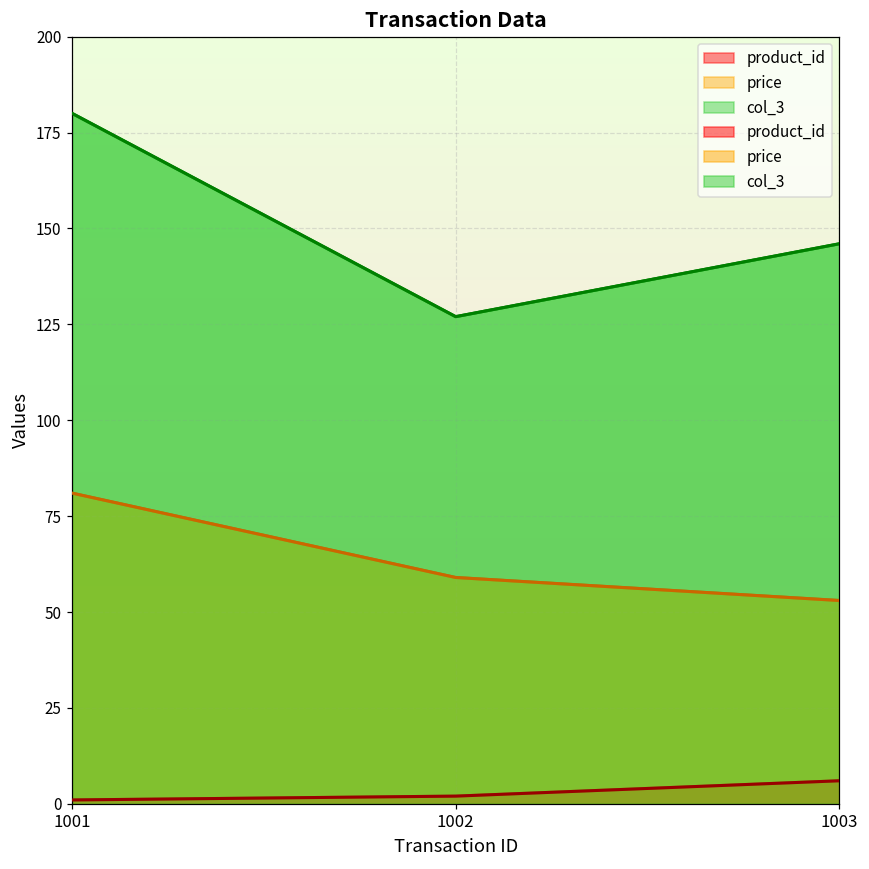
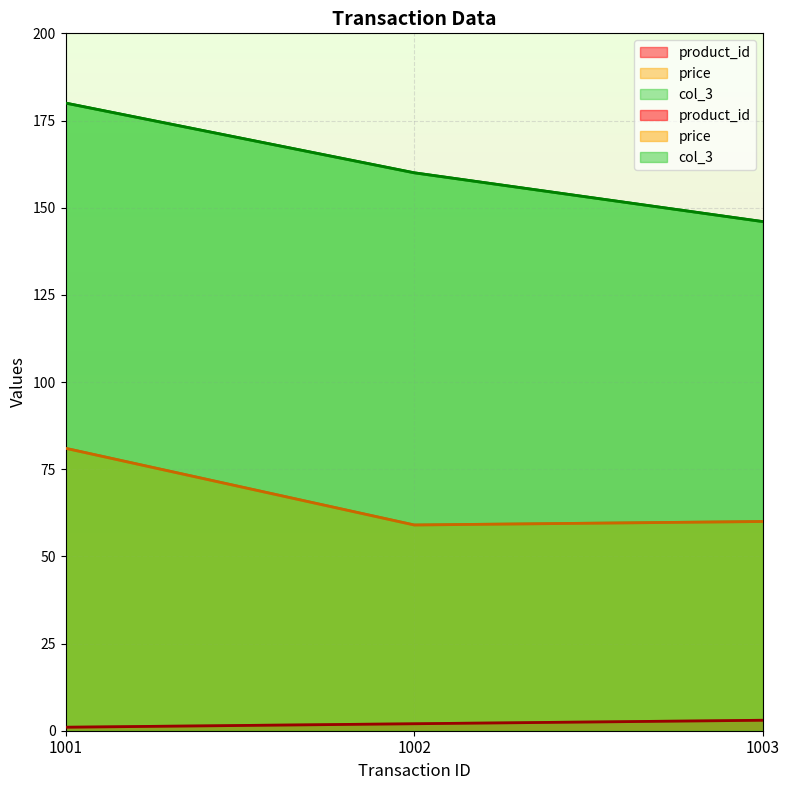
col_3, 1002: 127 -> 160
product_id, 1003: 6 -> 3
price, 1003: 53 -> 60
